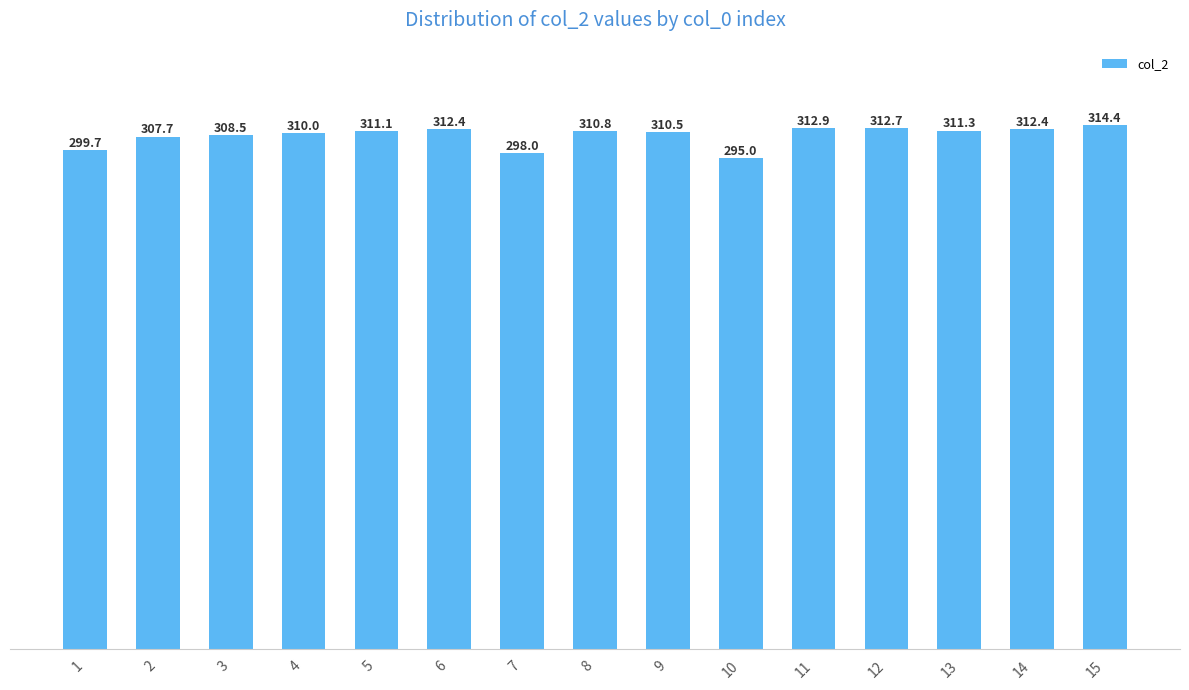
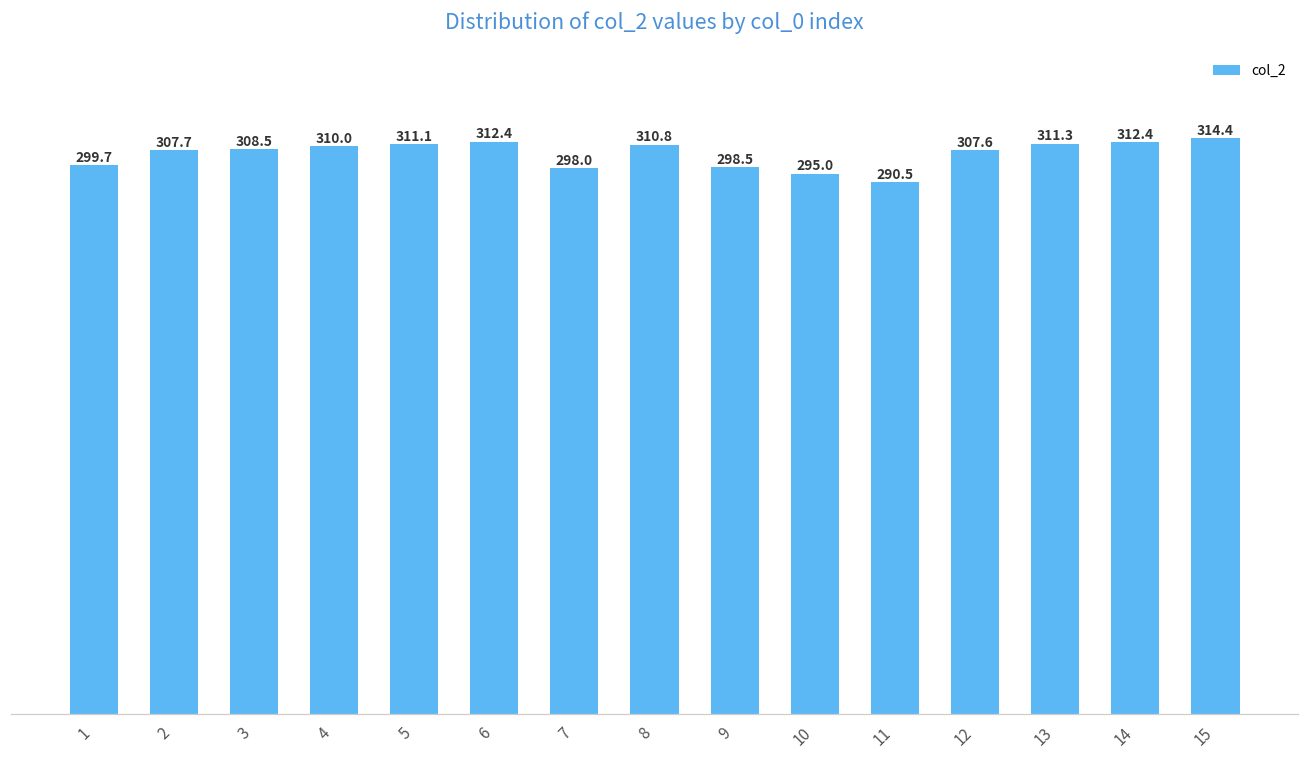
9: 310.5 -> 298.5
11: 312.9 -> 290.5
12: 312.7 -> 307.6
